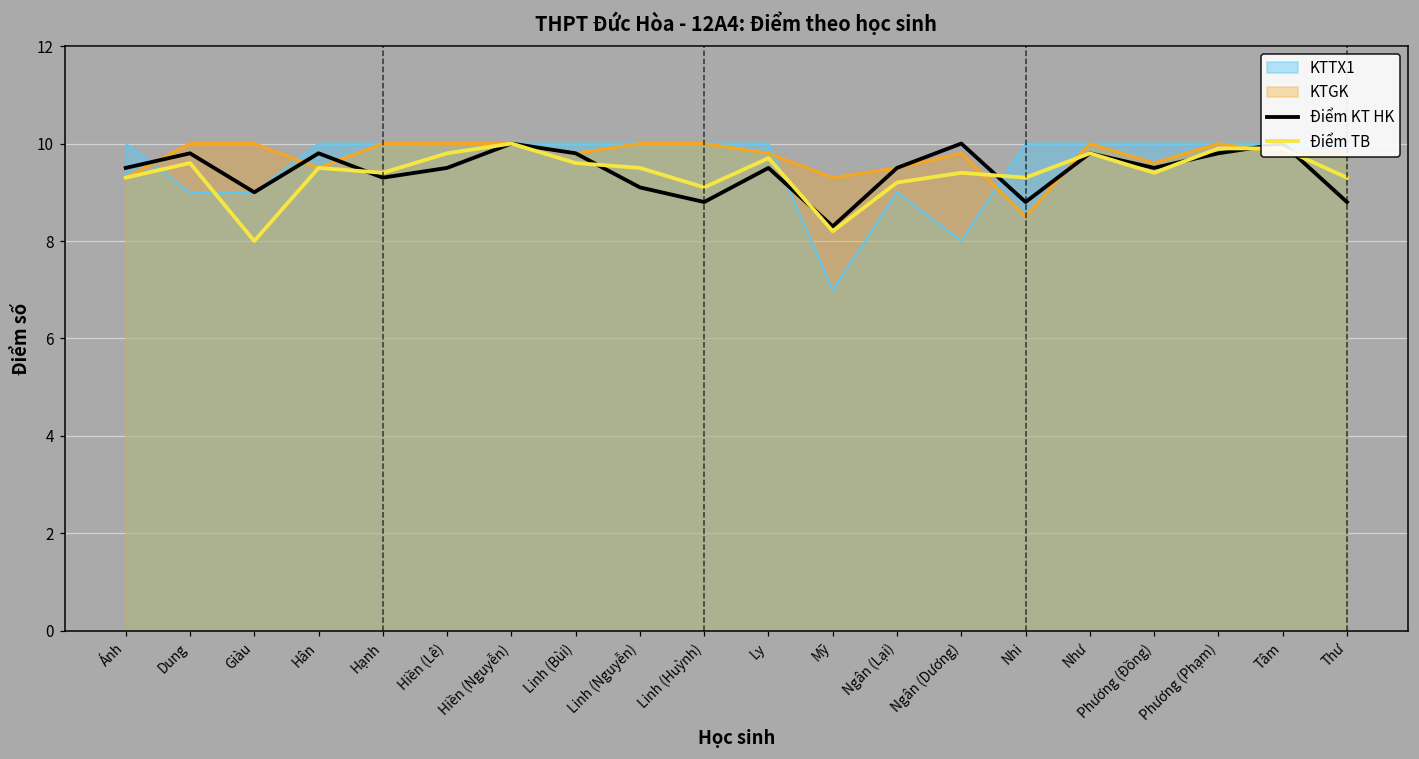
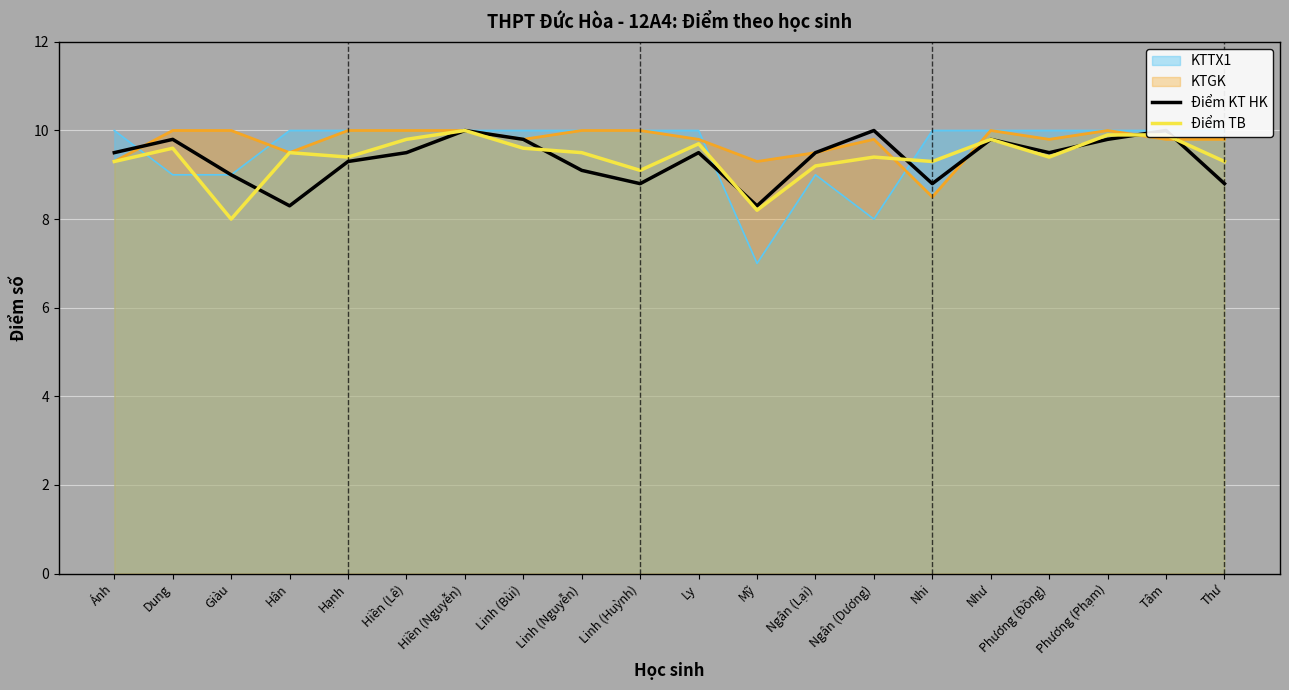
Điểm KT HK, Hân: 9.8 -> 8.3
KTGK, Phương (Đồng): 9.6 -> 9.8
